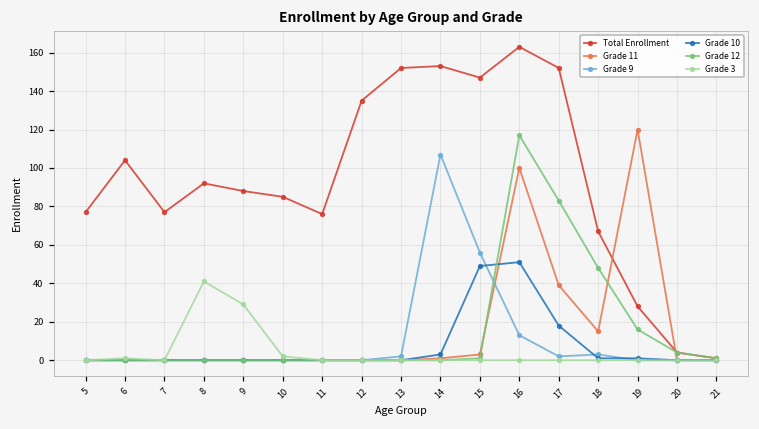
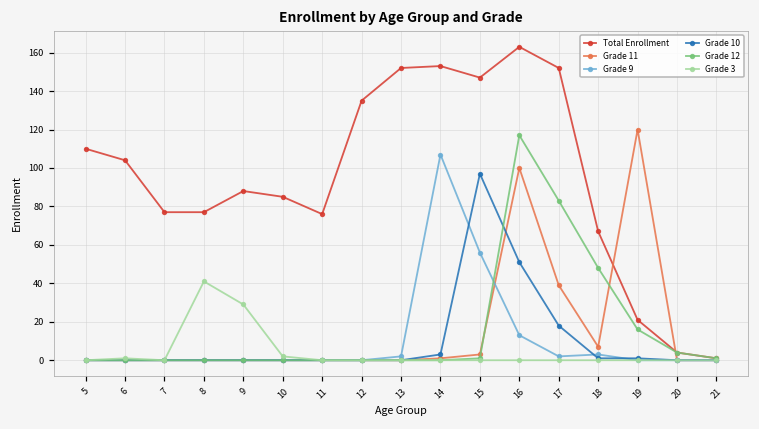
Total Enrollment, 5: 77 -> 110
Total Enrollment, 8: 92 -> 77
Grade 10, 15: 49 -> 97
Grade 11, 18: 15 -> 7
Total Enrollment, 19: 28 -> 21
